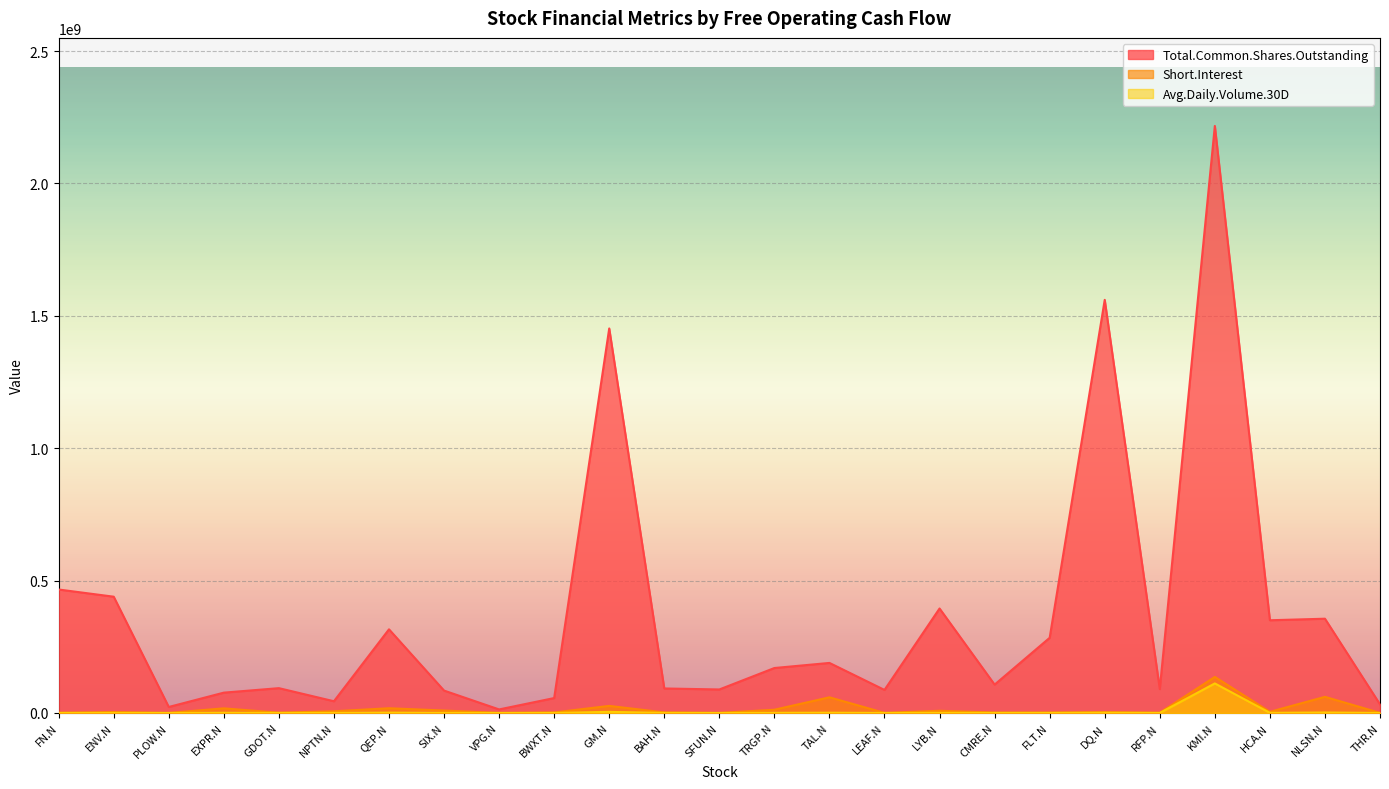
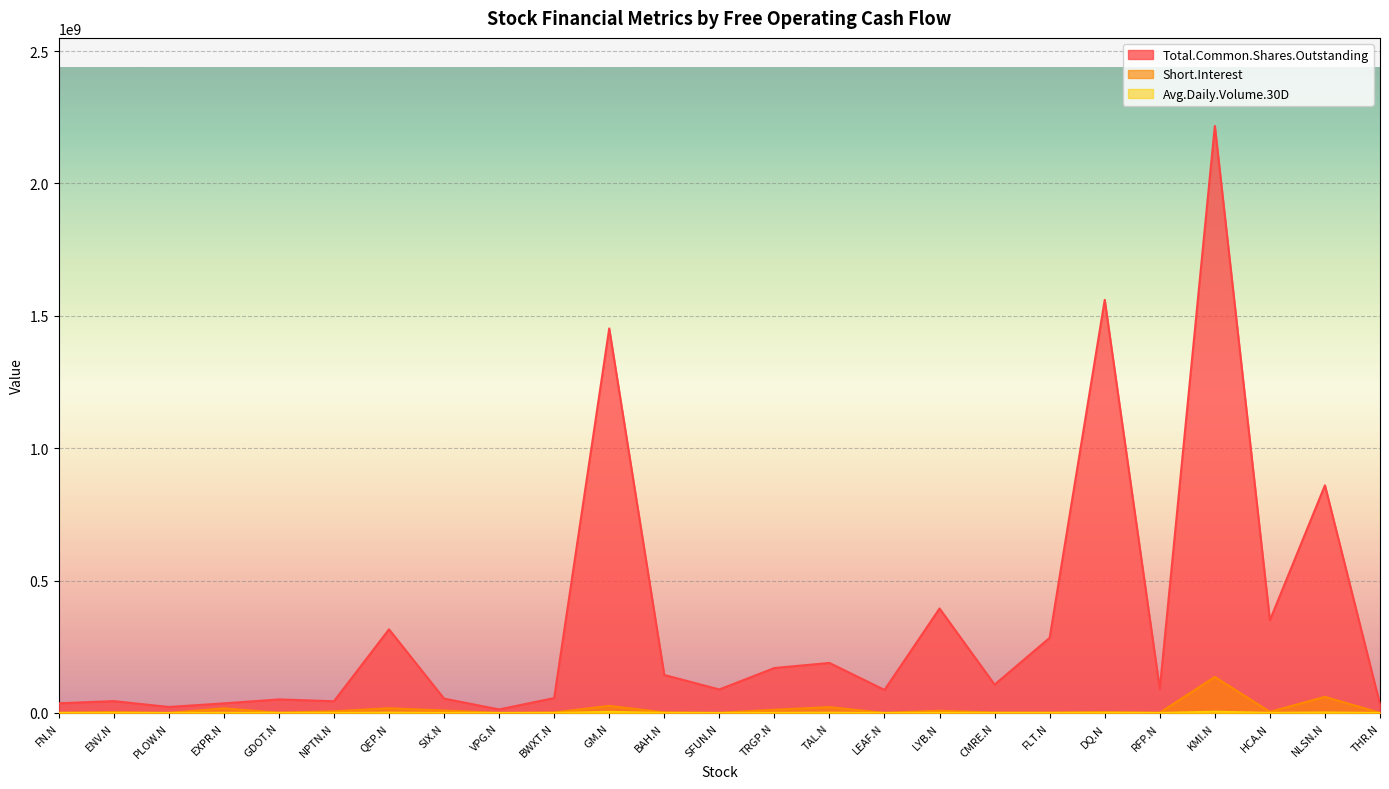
Total.Common.Shares.Outstanding, FN.N: 470000000 -> 40000000
Total.Common.Shares.Outstanding, ENV.N: 440000000 -> 40000000
Total.Common.Shares.Outstanding, EXPR.N: 80000000 -> 40000000
Total.Common.Shares.Outstanding, GDOT.N: 90000000 -> 50000000
Total.Common.Shares.Outstanding, SIX.N: 80000000 -> 50000000
Total.Common.Shares.Outstanding, BAH.N: 90000000 -> 140000000
Short.Interest, TAL.N: 60000000 -> 20000000
Avg.Daily.Volume.30D, KMI.N: 110000000 -> 0
Total.Common.Shares.Outstanding, NLSN.N: 360000000 -> 860000000
